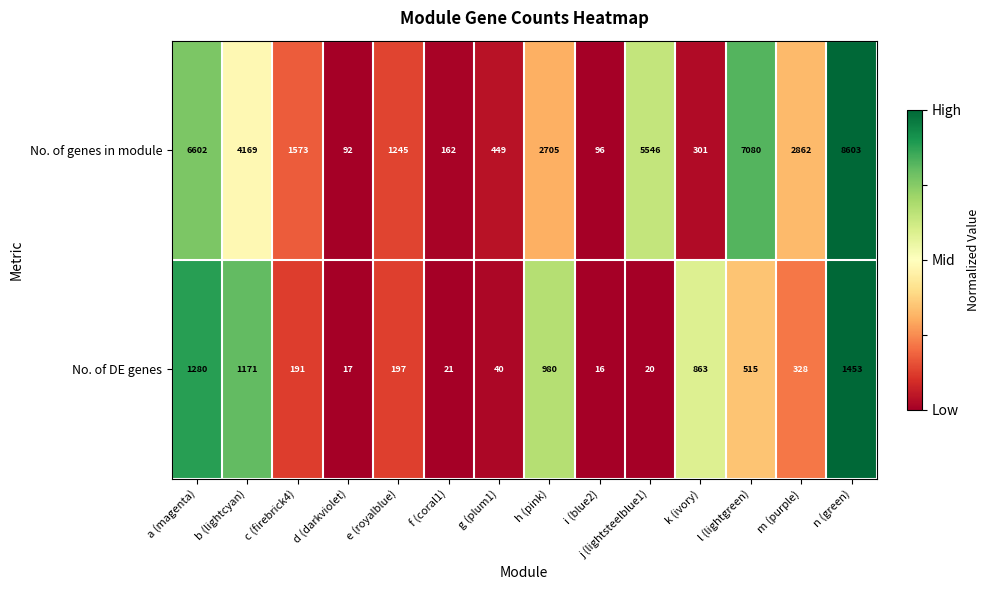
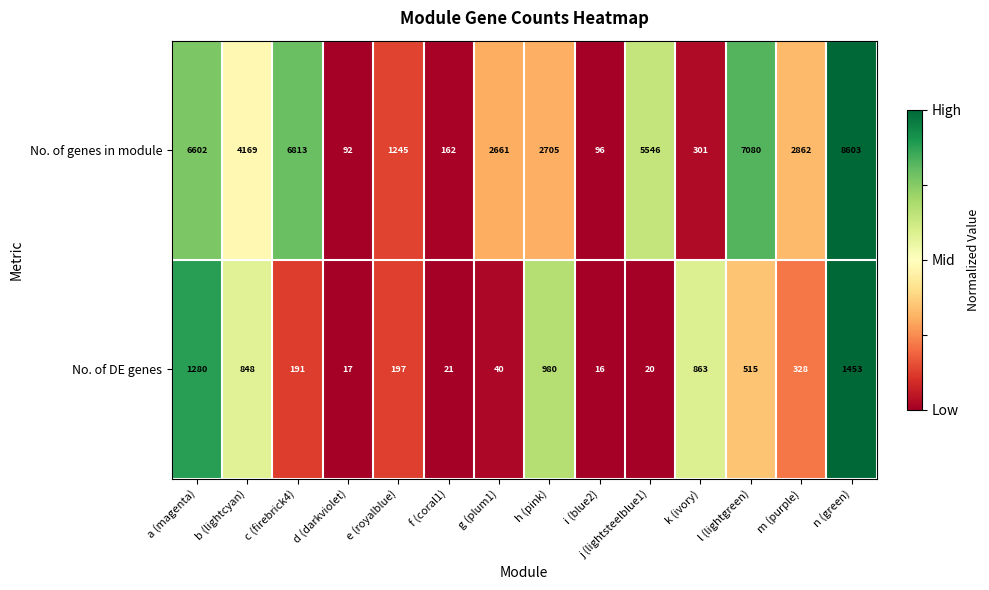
No. of genes in module, c (firebrick4): 1573 -> 6813
No. of genes in module, g (plum1): 449 -> 2661
No. of DE genes, b (lightcyan): 1171 -> 848
